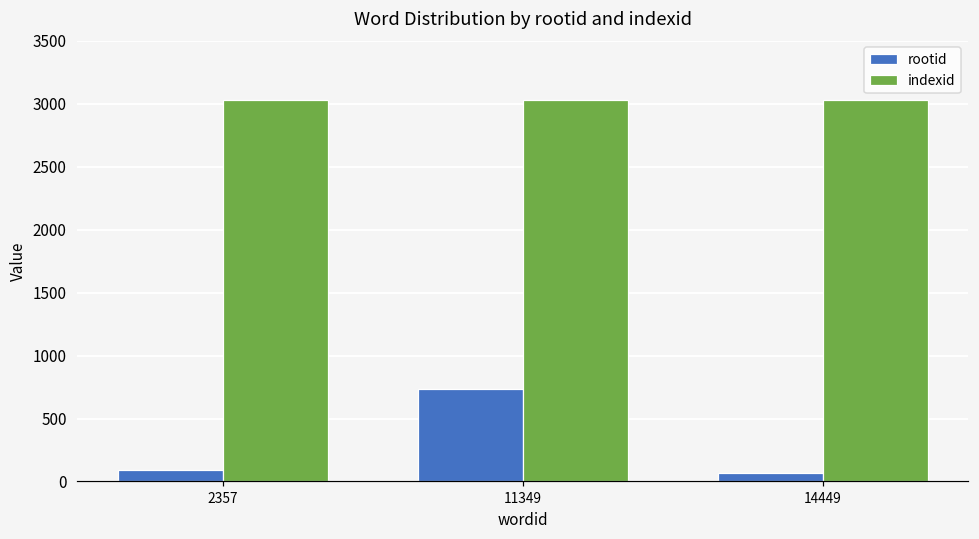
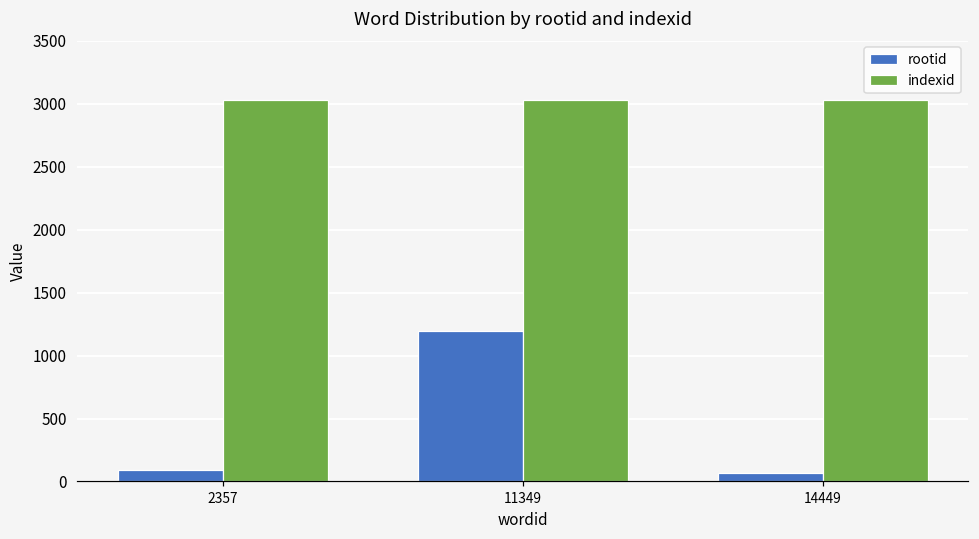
rootid, 11349: 740 -> 1200
